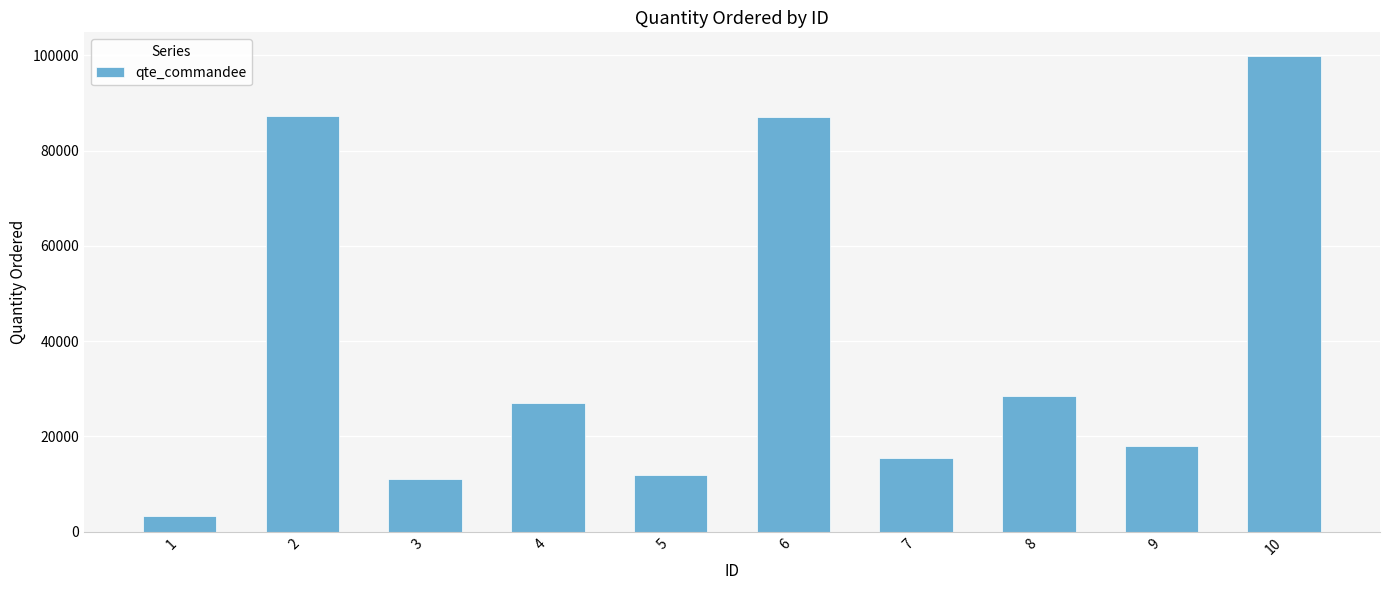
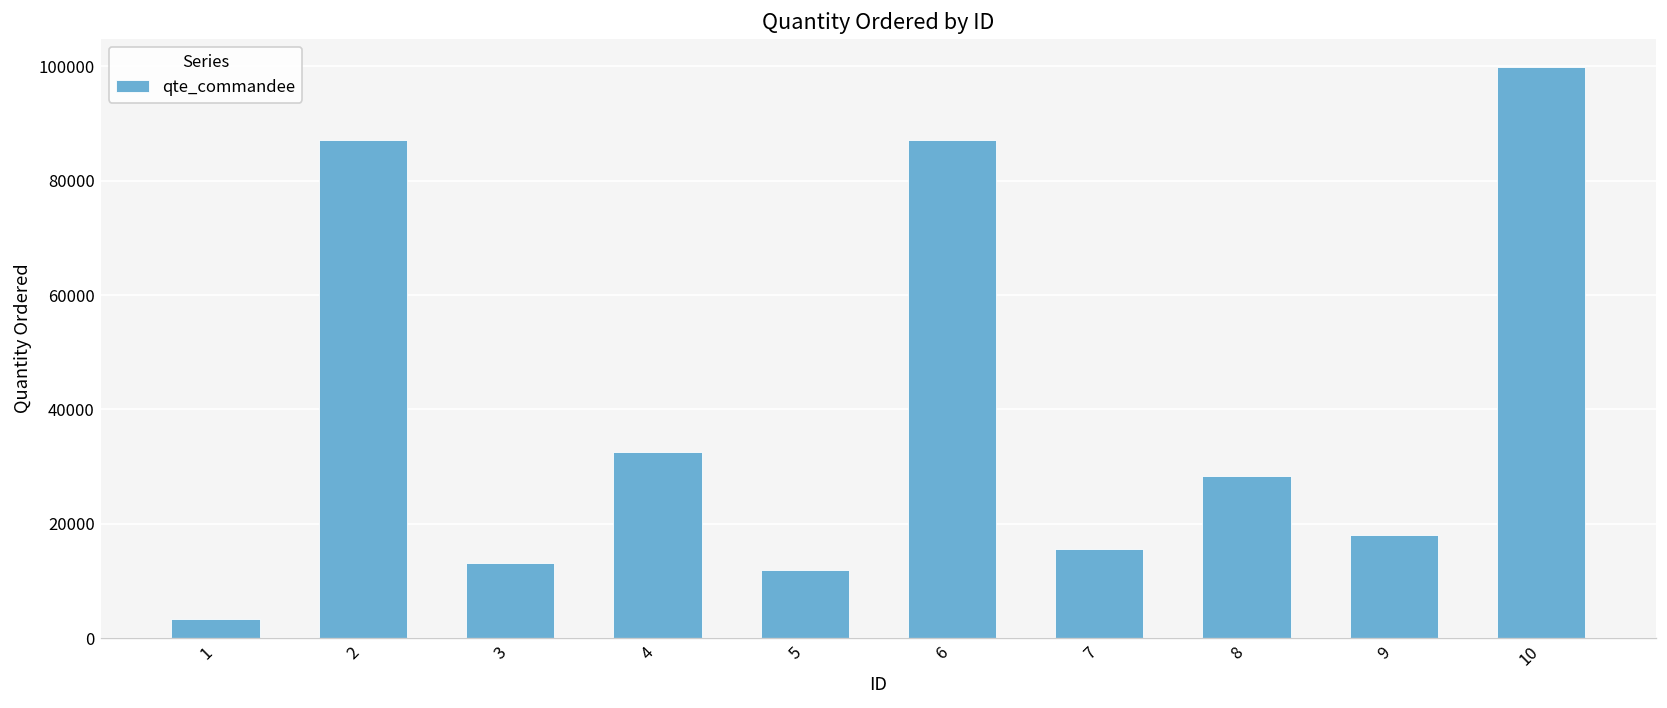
3: 11000 -> 13000
4: 27000 -> 33000
